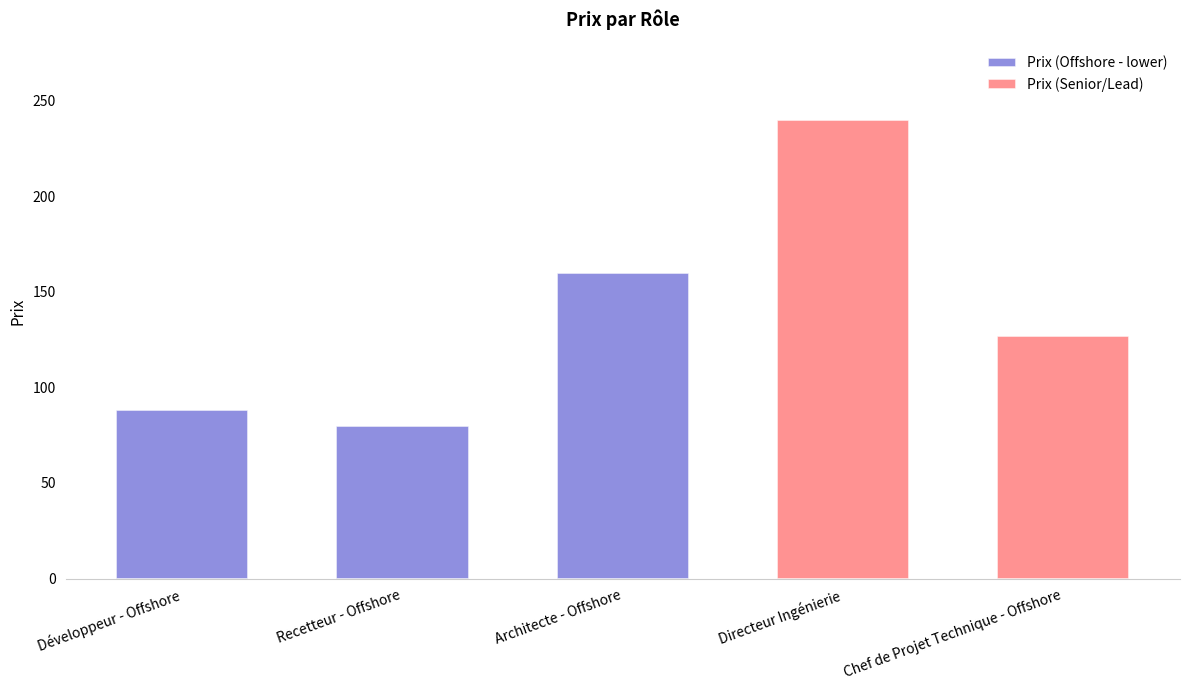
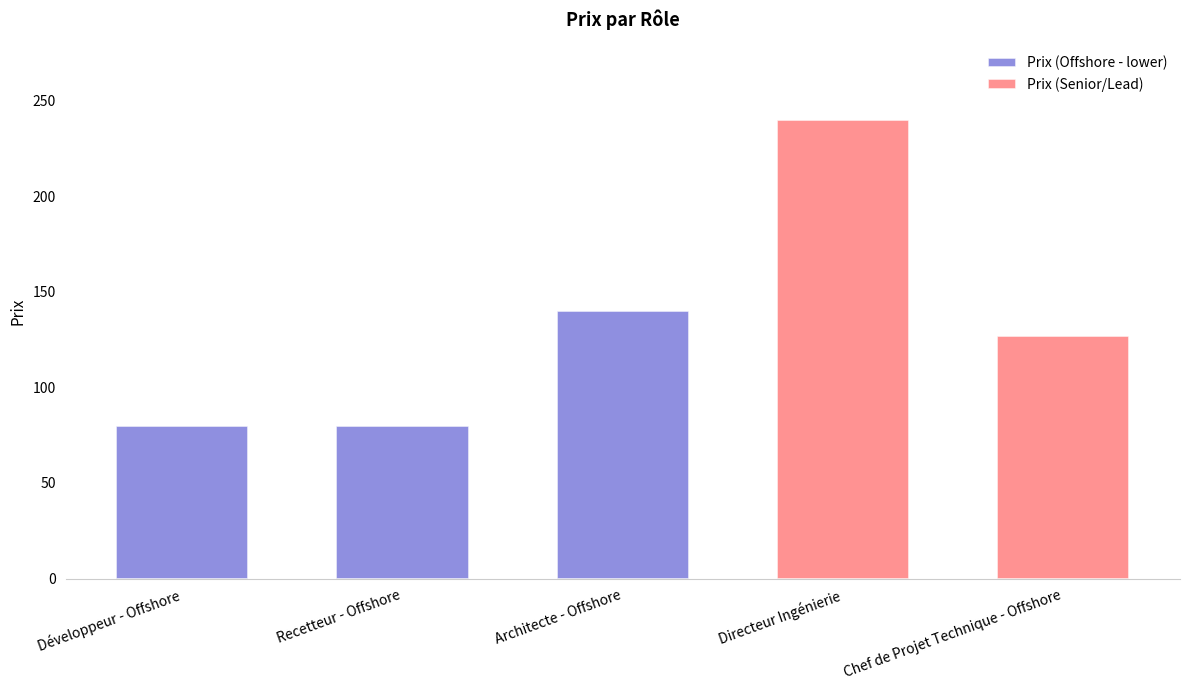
Prix (Offshore - lower), Développeur - Offshore: 88 -> 80
Prix (Offshore - lower), Architecte - Offshore: 160 -> 140
